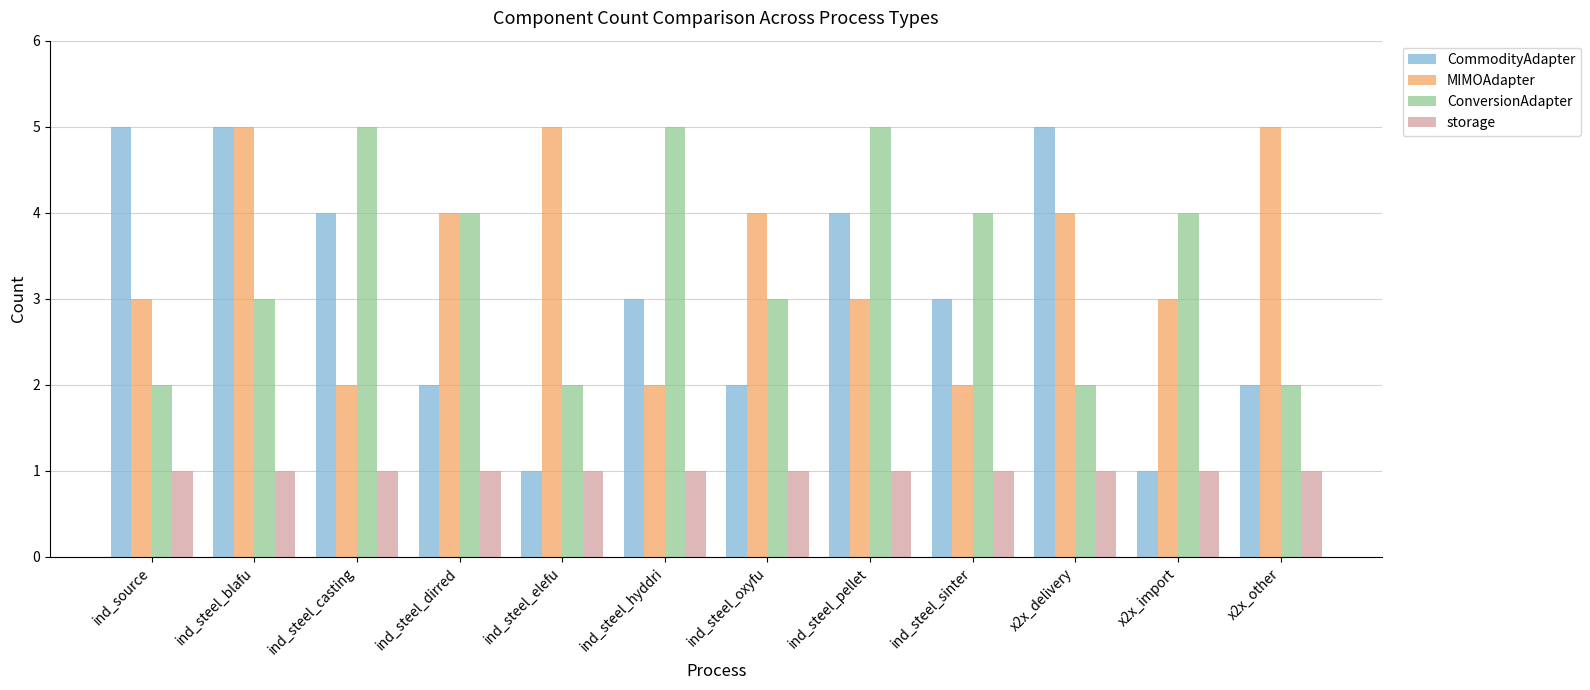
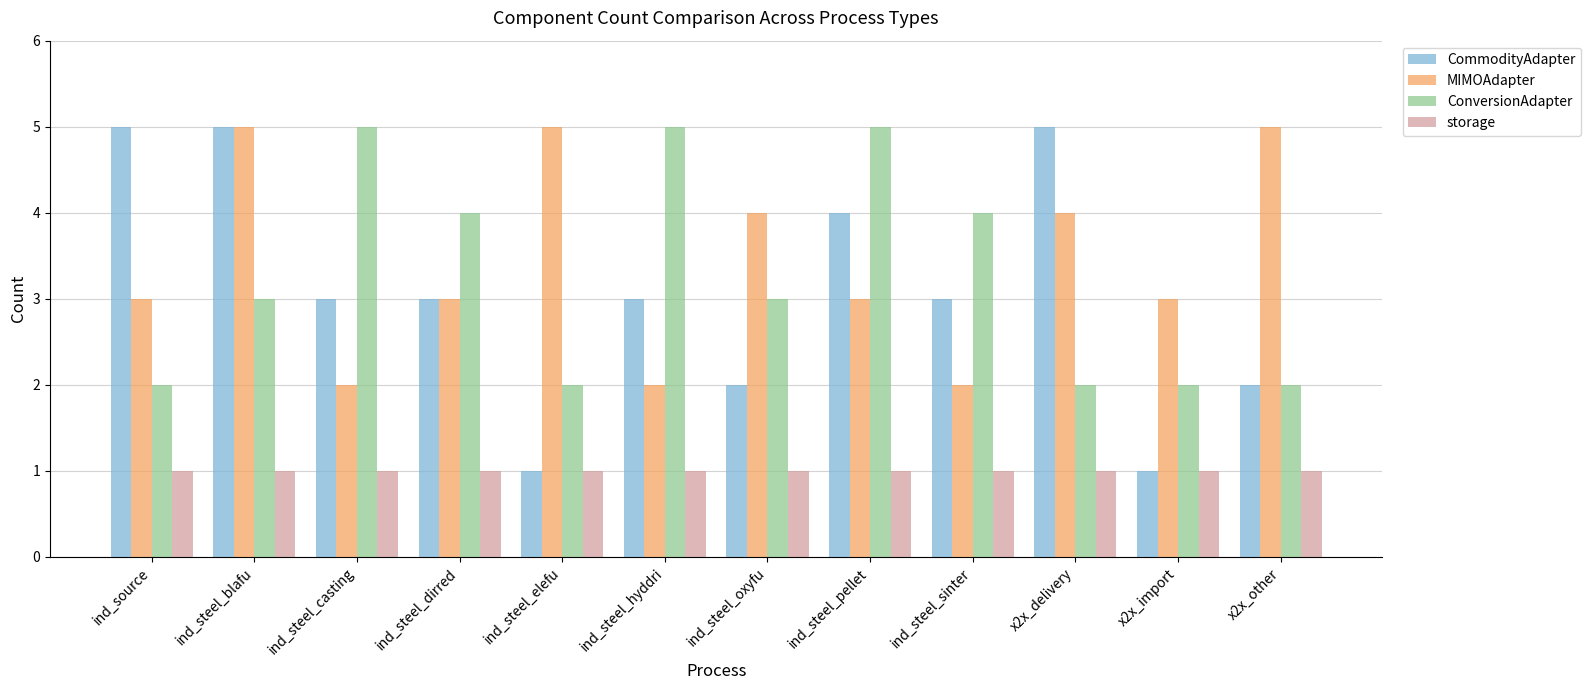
CommodityAdapter, ind_steel_casting: 4 -> 3
CommodityAdapter, ind_steel_dirred: 2 -> 3
MIMOAdapter, ind_steel_dirred: 4 -> 3
ConversionAdapter, x2x_import: 4 -> 2
